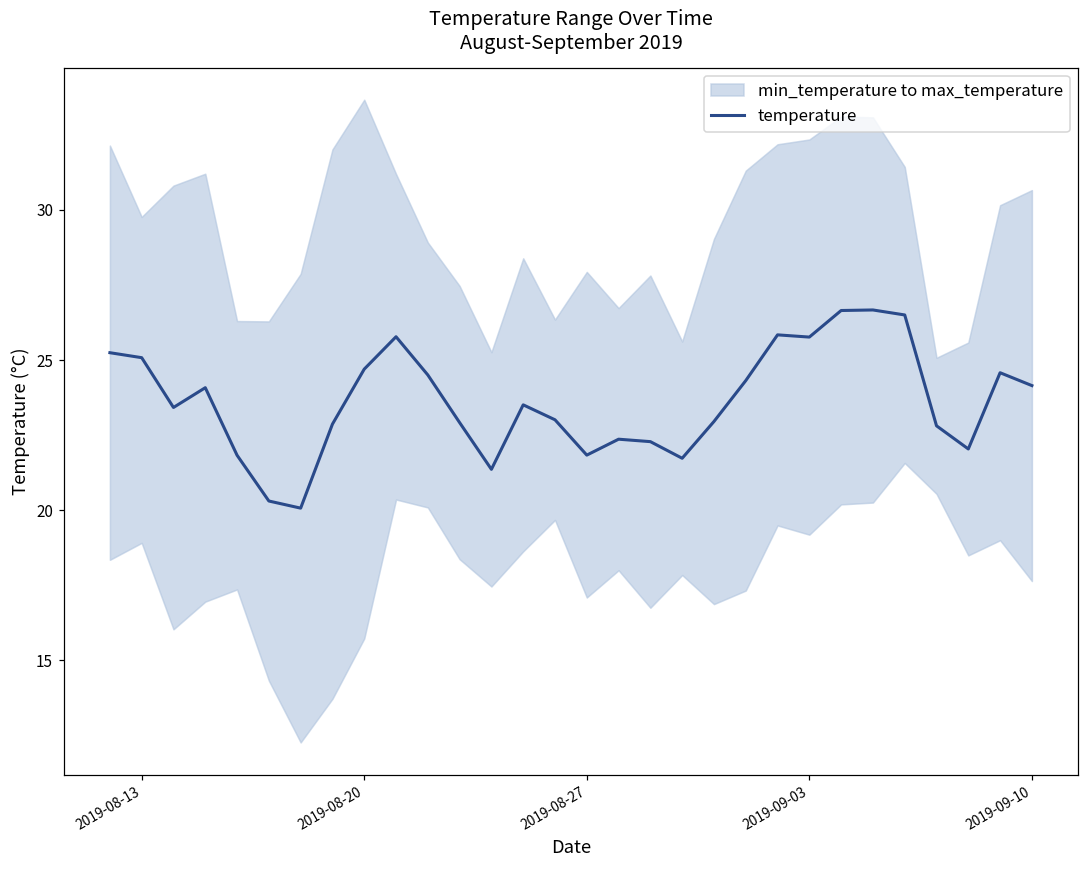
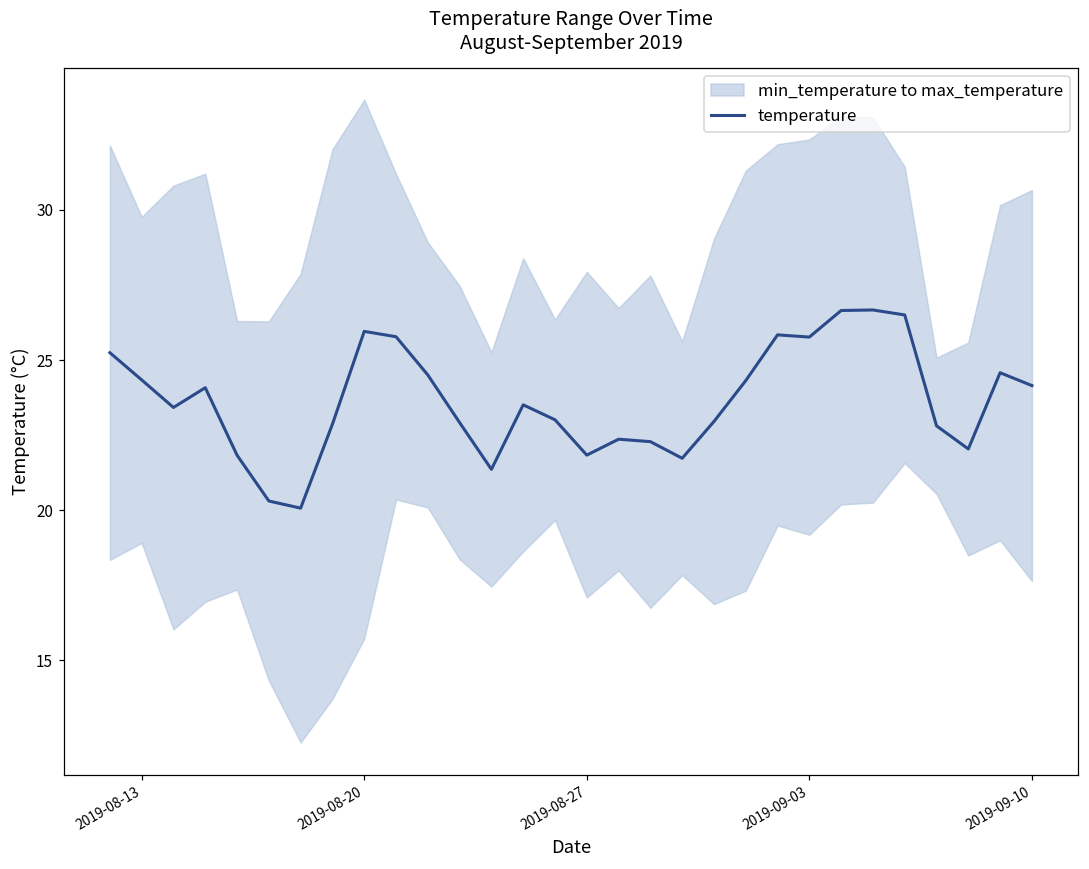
temperature, 2019-08-13: 25.1 -> 24.3
temperature, 2019-08-20: 24.7 -> 26.0
